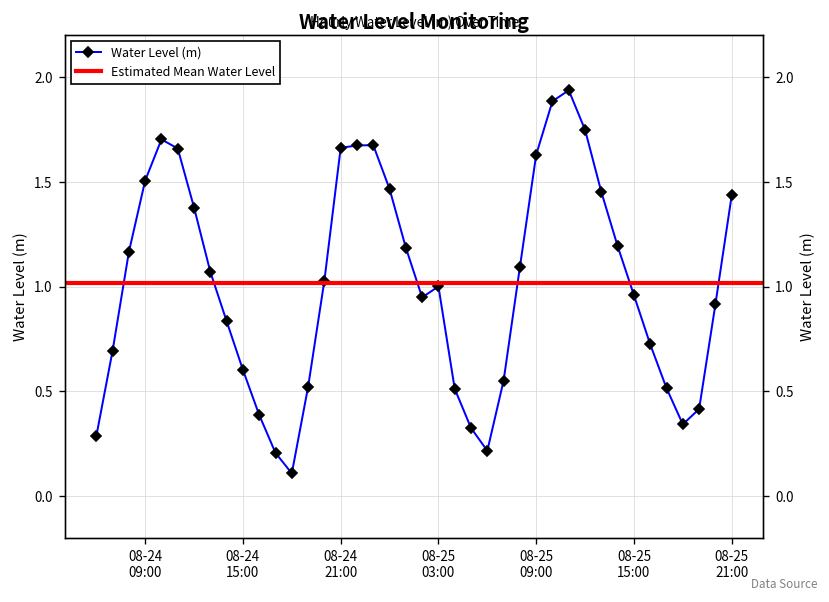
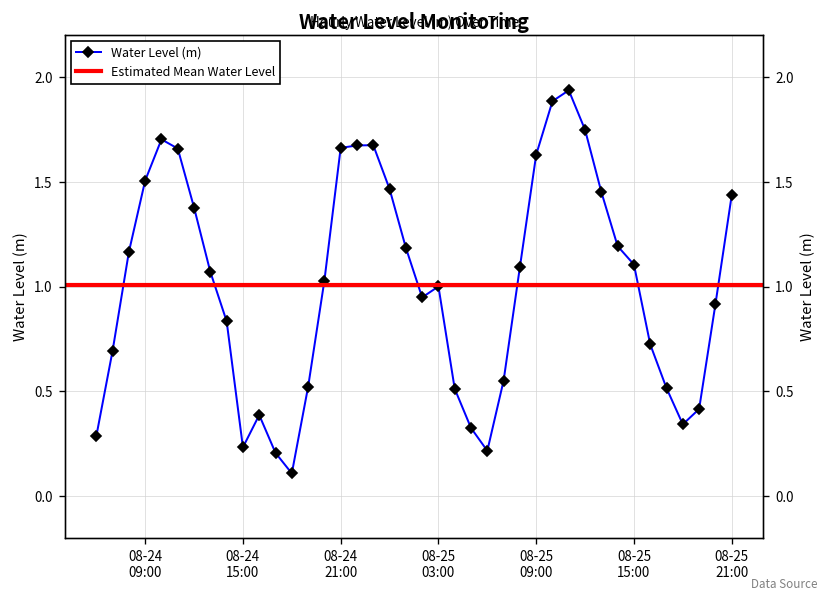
08-24 15:00: 0.60 -> 0.23
08-25 15:00: 0.96 -> 1.10
